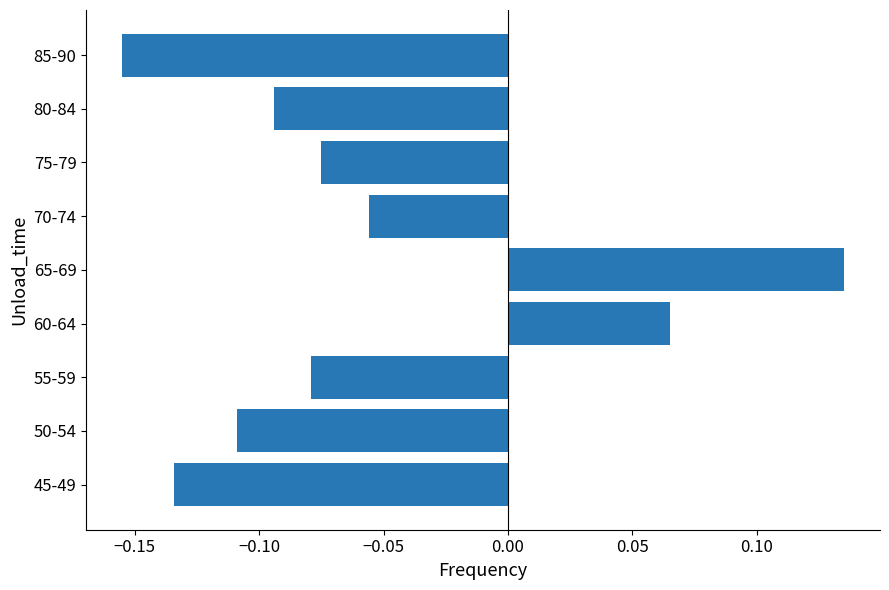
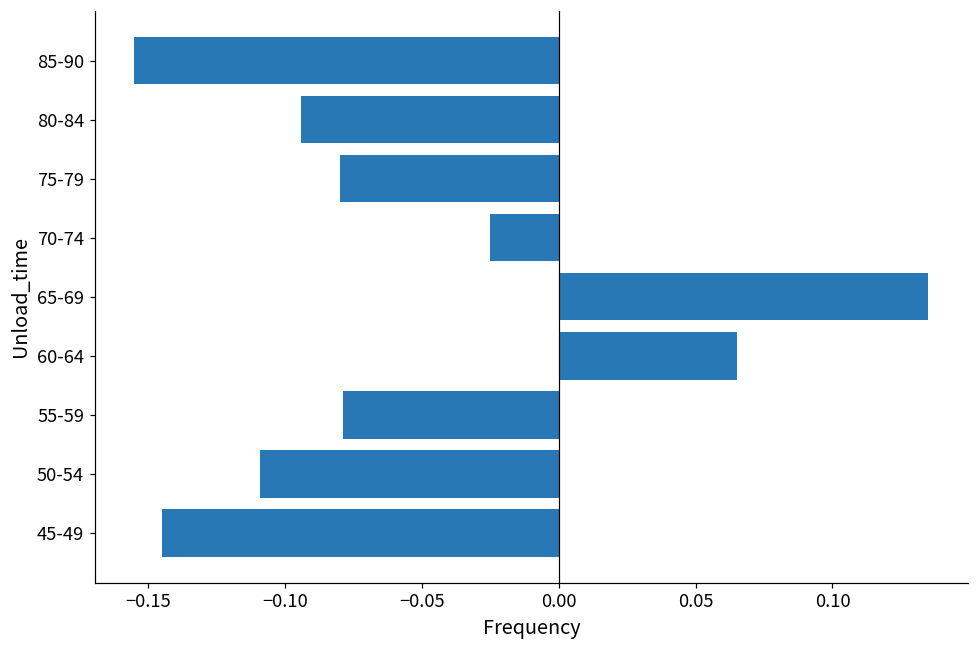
75-79: -0.075 -> -0.080
70-74: -0.056 -> -0.025
45-49: -0.134 -> -0.145
